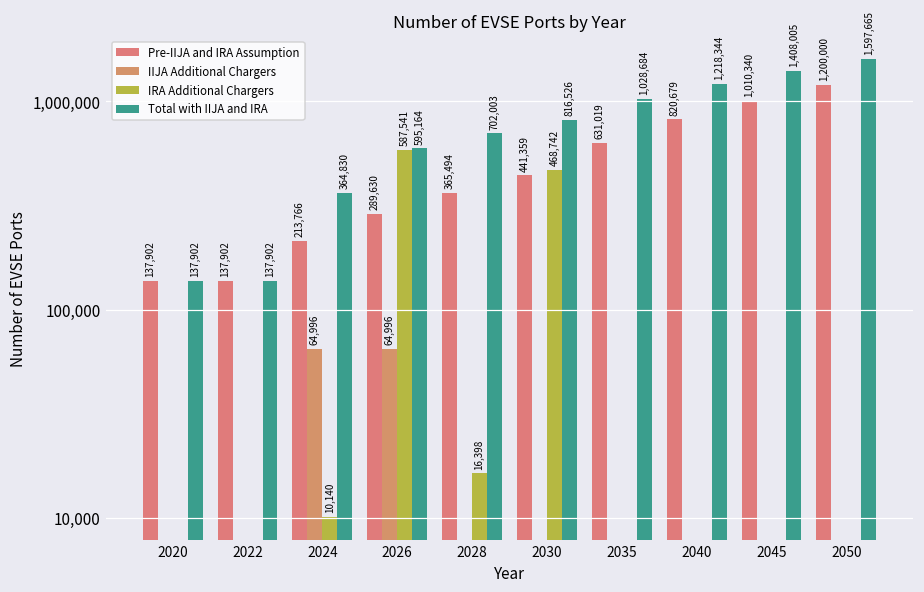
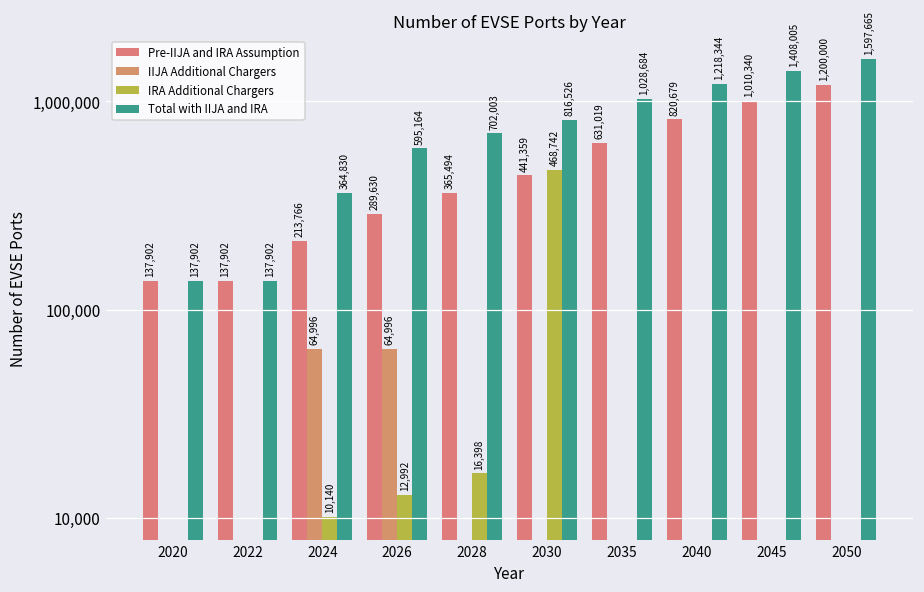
IRA Additional Chargers, 2026: 587,541 -> 12,992
